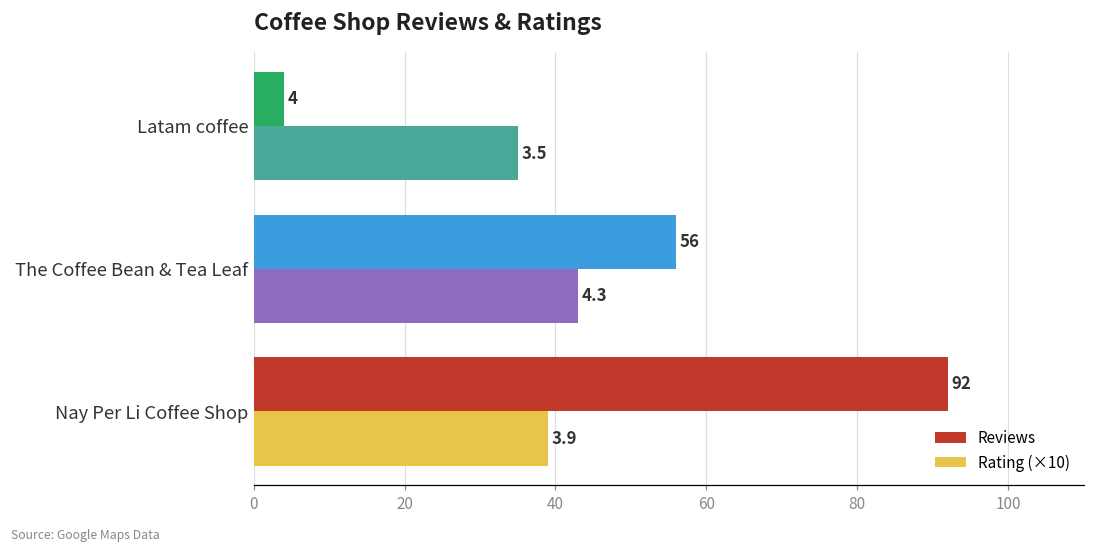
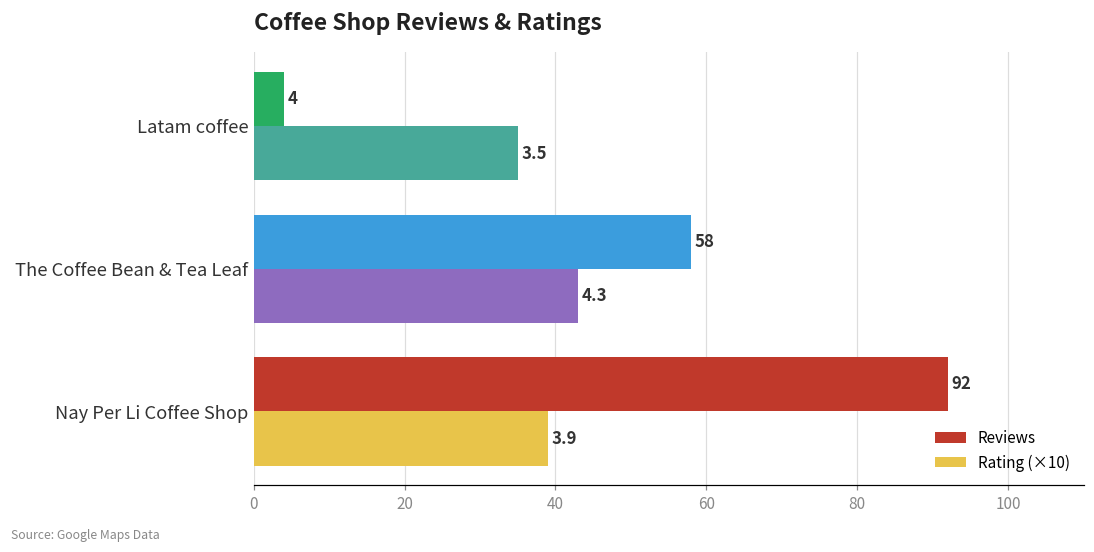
Reviews, The Coffee Bean & Tea Leaf: 56 -> 58
